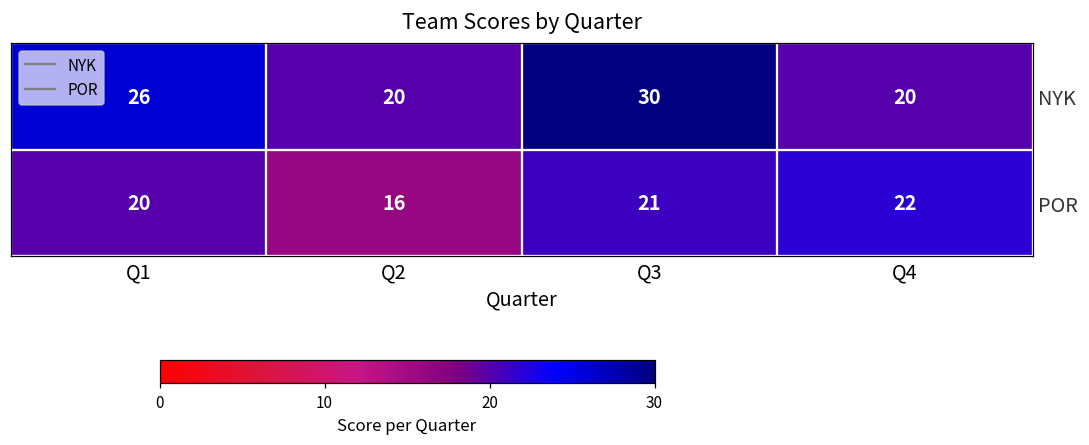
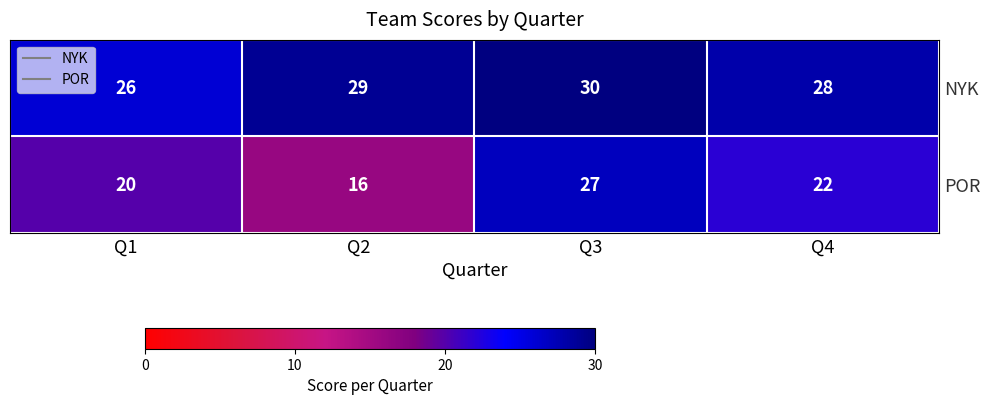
NYK, Q2: 20 -> 29
NYK, Q4: 20 -> 28
POR, Q3: 21 -> 27
